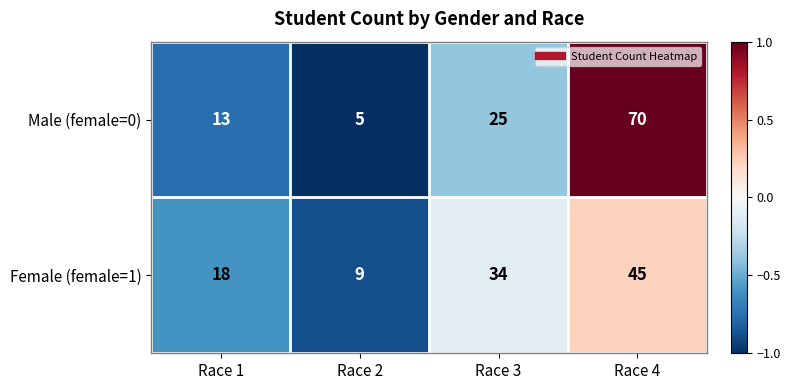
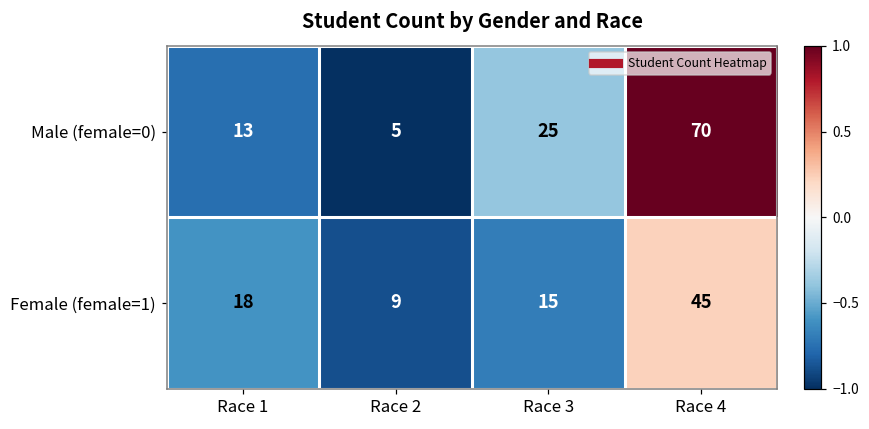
Female (female=1), Race 3: 34 -> 15
